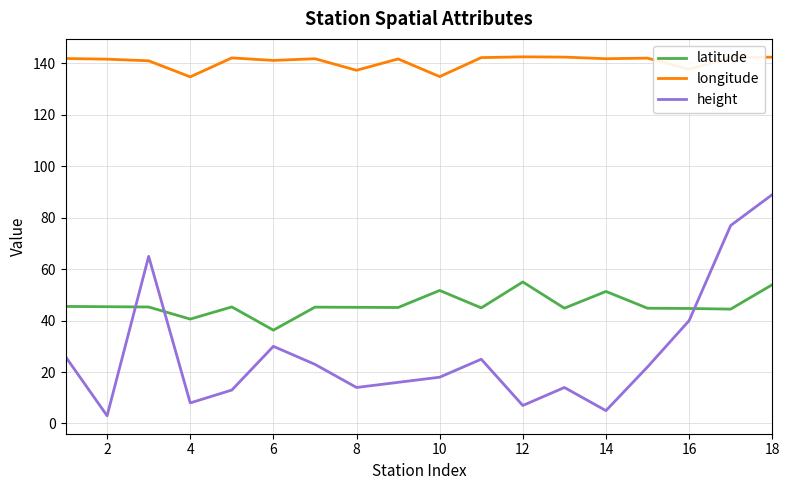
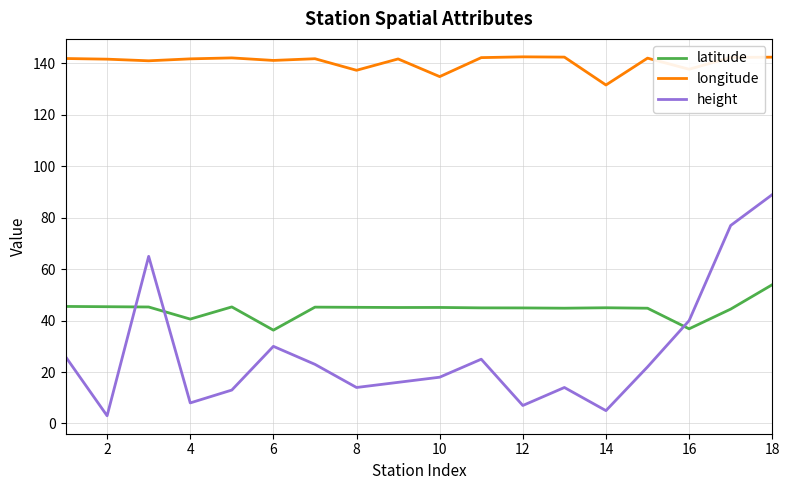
longitude, 4: 135 -> 142
latitude, 10: 52 -> 45
latitude, 12: 55 -> 45
latitude, 14: 51 -> 45
longitude, 14: 142 -> 132
latitude, 16: 45 -> 37
